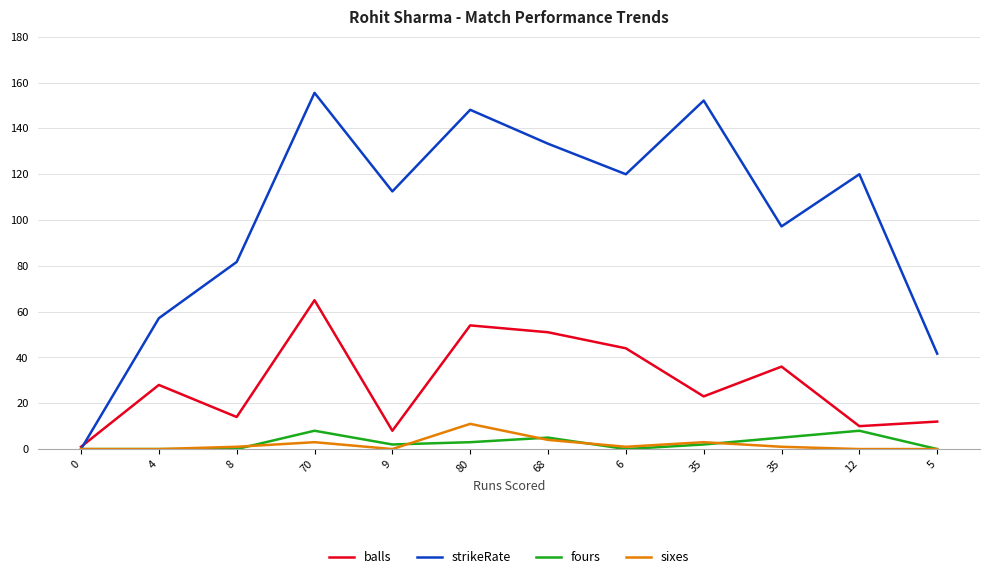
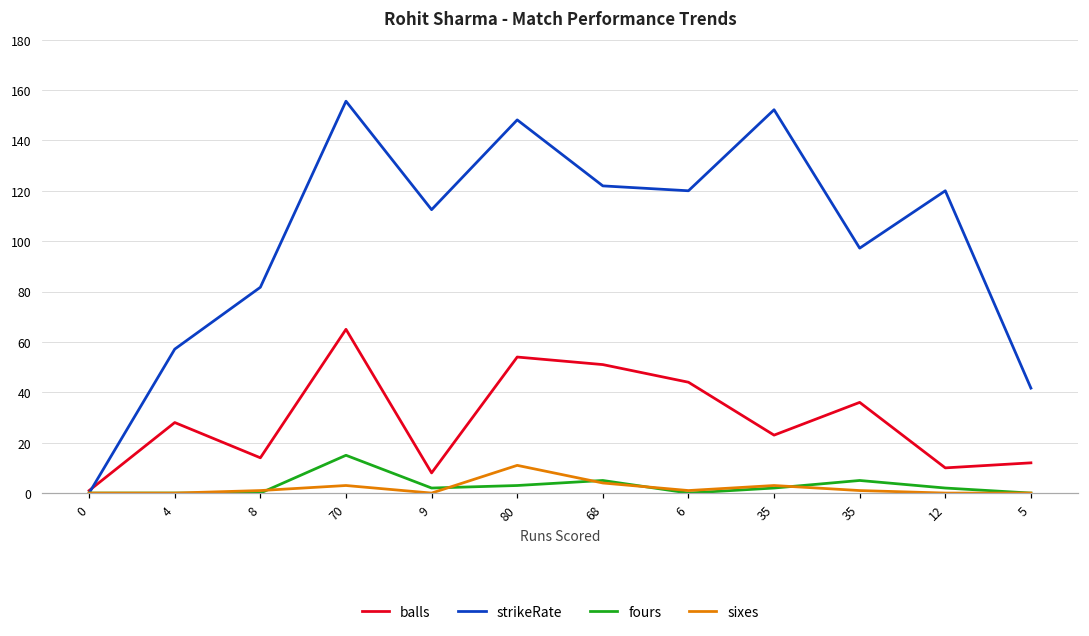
fours, 70: 8 -> 15
strikeRate, 68: 133 -> 122
fours, 12: 8 -> 2
